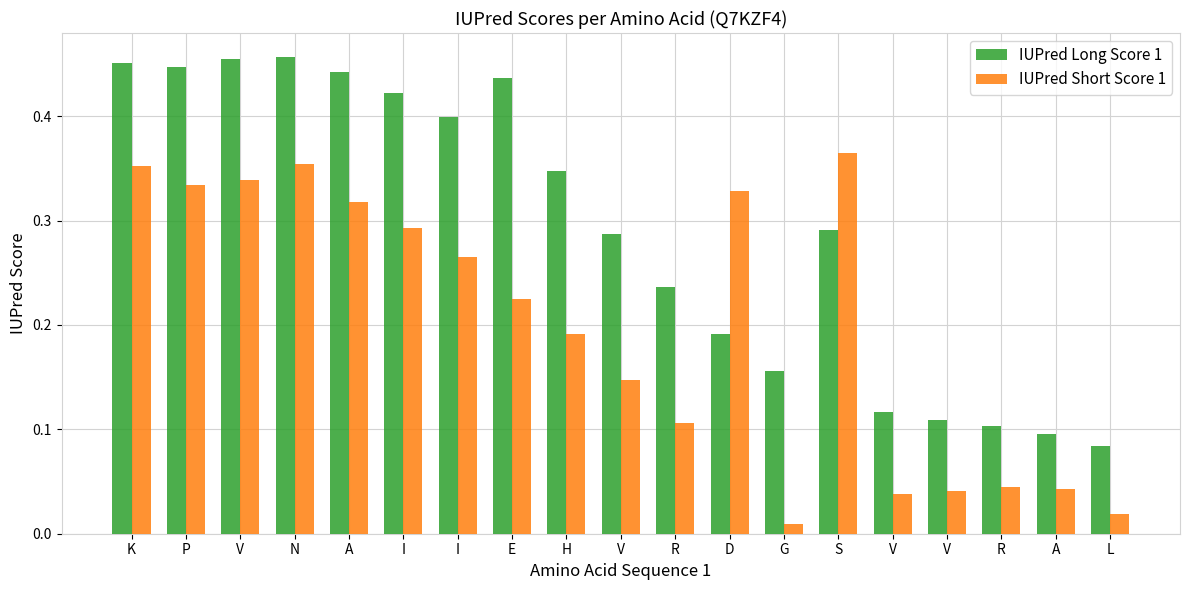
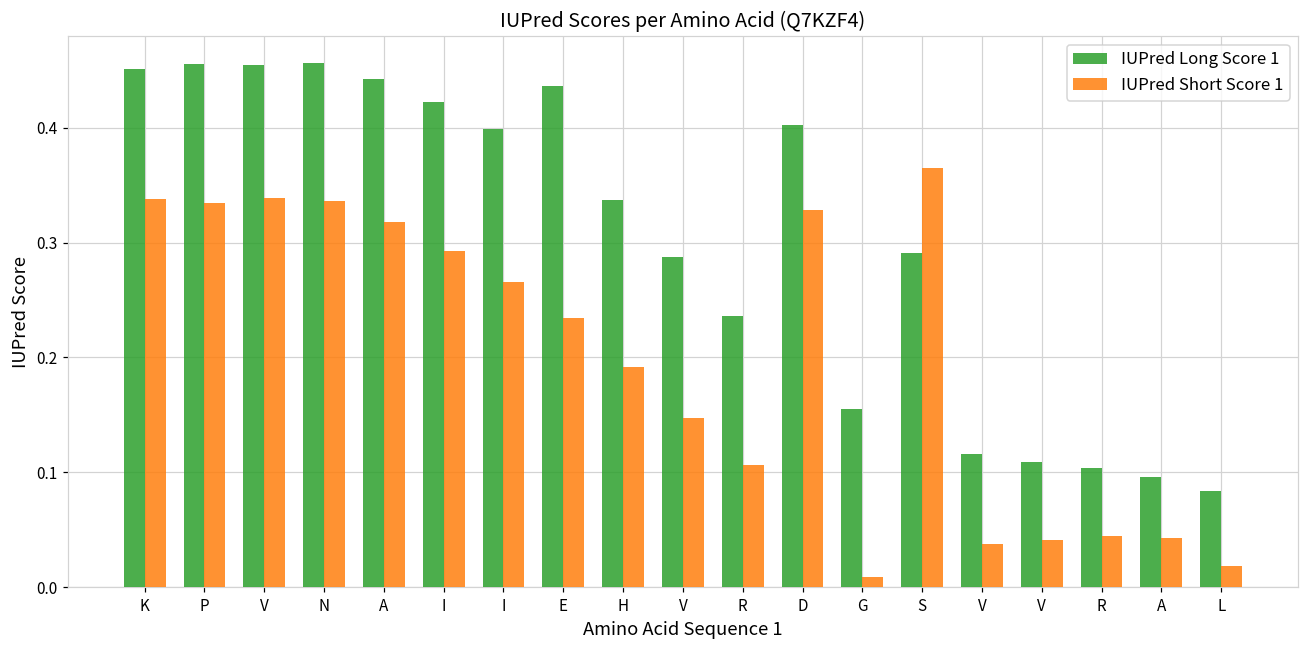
IUPred Short Score 1, K: 0.353 -> 0.338
IUPred Long Score 1, P: 0.447 -> 0.455
IUPred Short Score 1, N: 0.354 -> 0.336
IUPred Short Score 1, E: 0.225 -> 0.234
IUPred Long Score 1, H: 0.347 -> 0.337
IUPred Long Score 1, D: 0.192 -> 0.403
